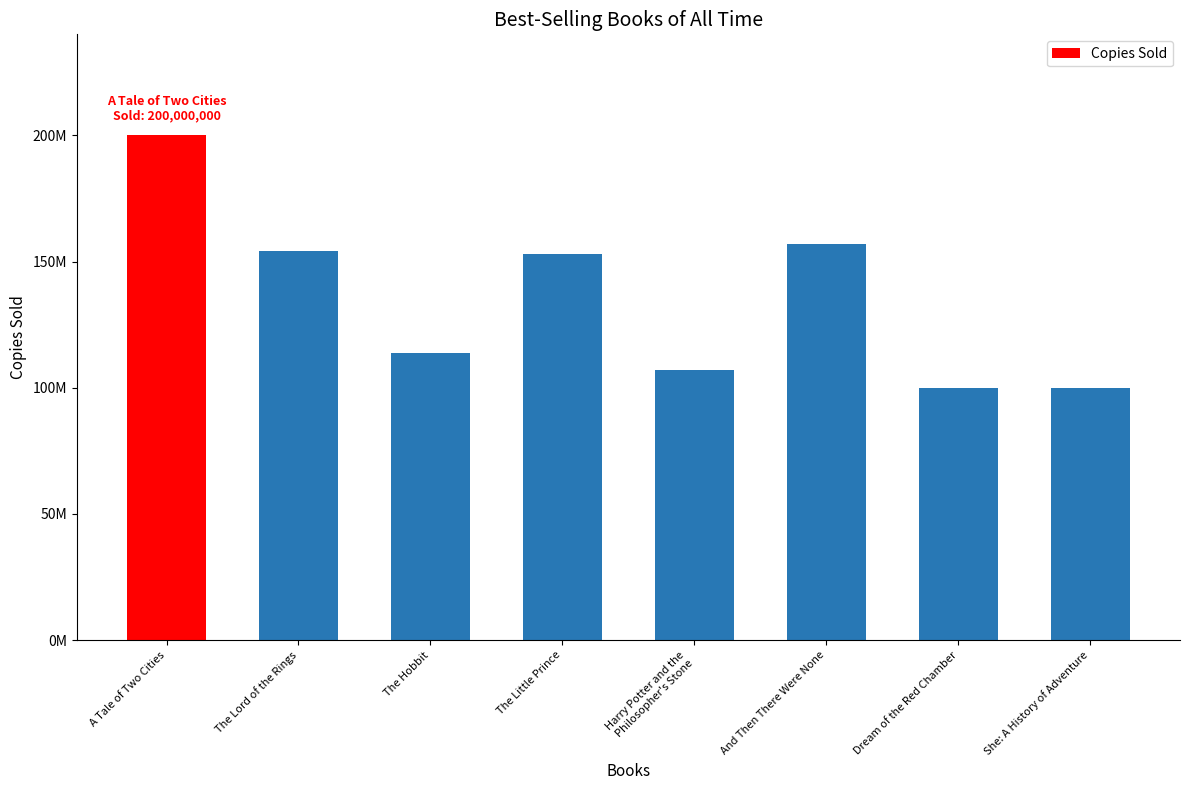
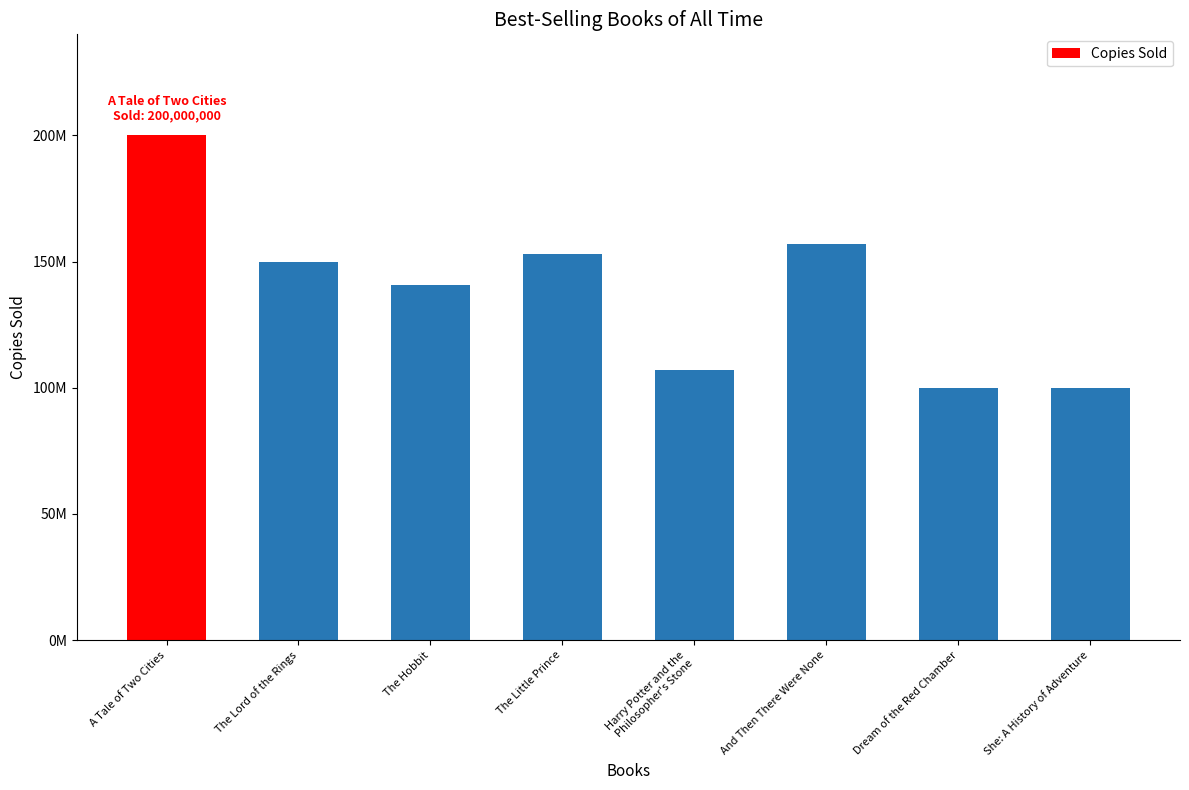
The Lord of the Rings: 154000000 -> 150000000
The Hobbit: 114000000 -> 141000000
